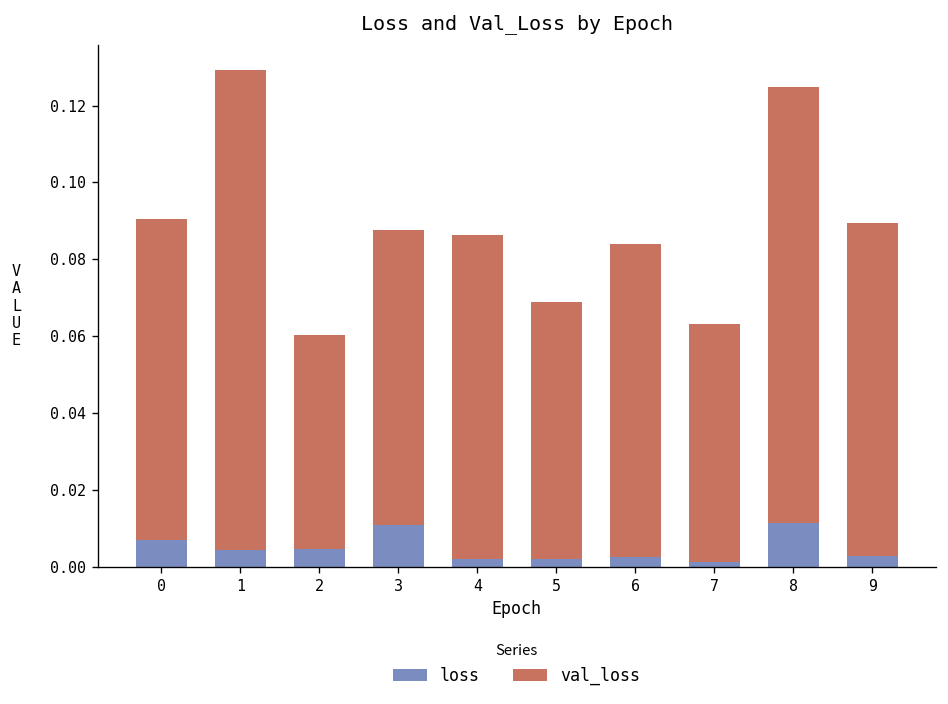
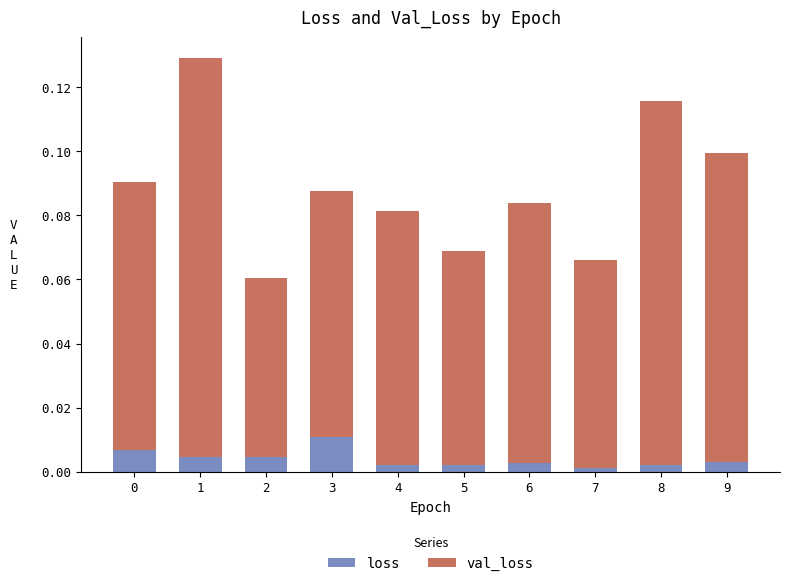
val_loss, 4: 0.084 -> 0.079
val_loss, 7: 0.062 -> 0.065
loss, 8: 0.011 -> 0.002
val_loss, 9: 0.087 -> 0.097
